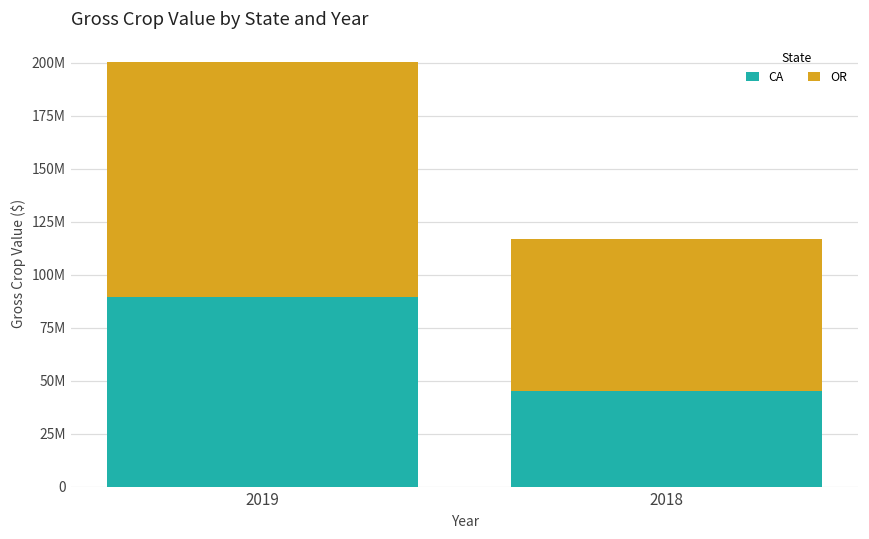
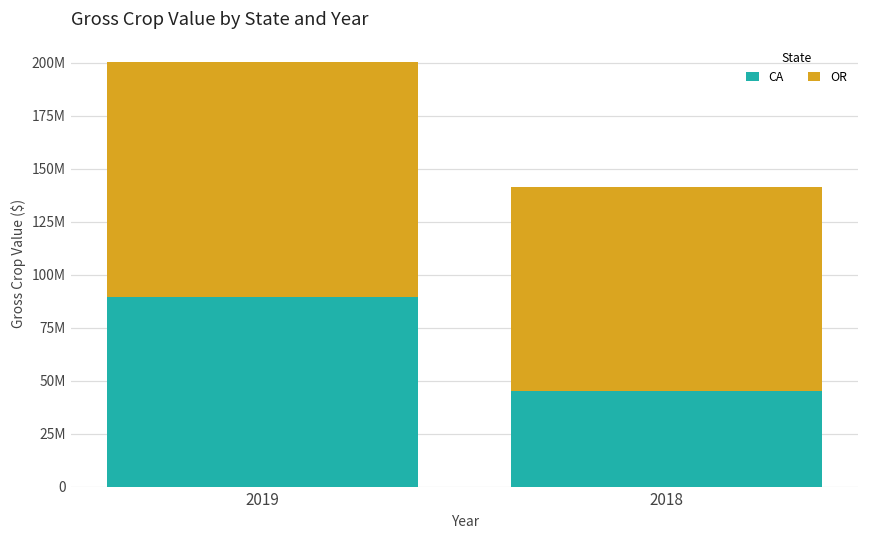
OR, 2018: 72000000 -> 96000000
